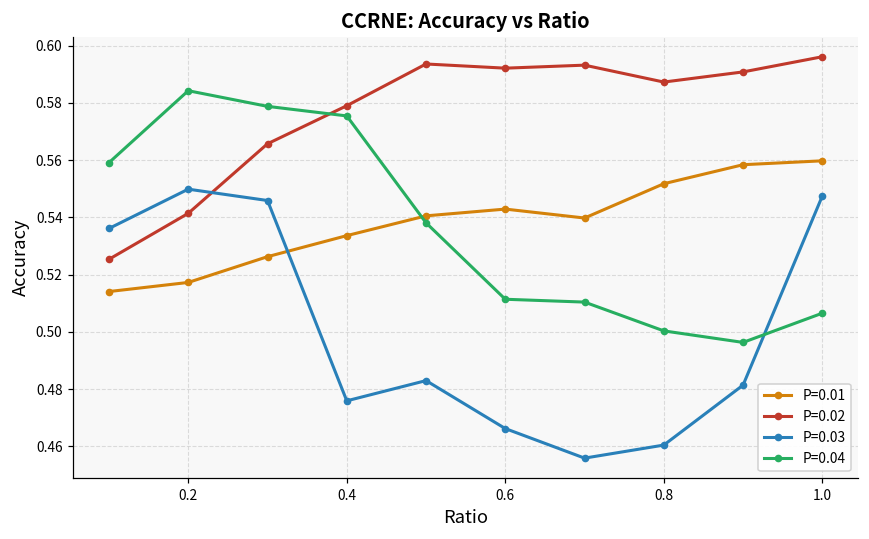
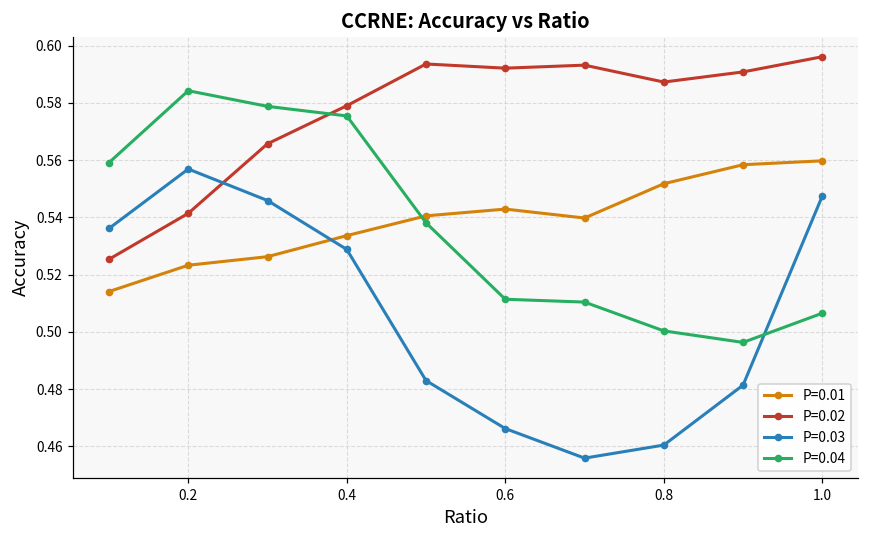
P=0.01, 0.2: 0.517 -> 0.523
P=0.03, 0.2: 0.550 -> 0.557
P=0.03, 0.4: 0.476 -> 0.529
